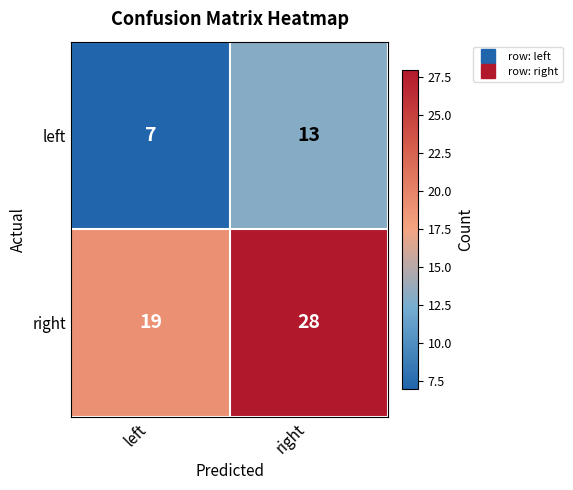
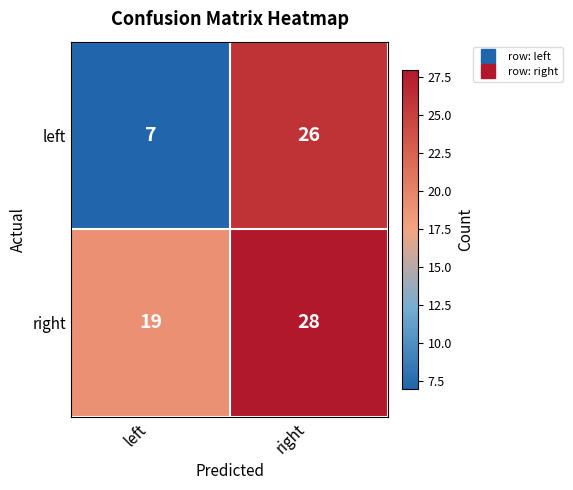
left, right: 13 -> 26
